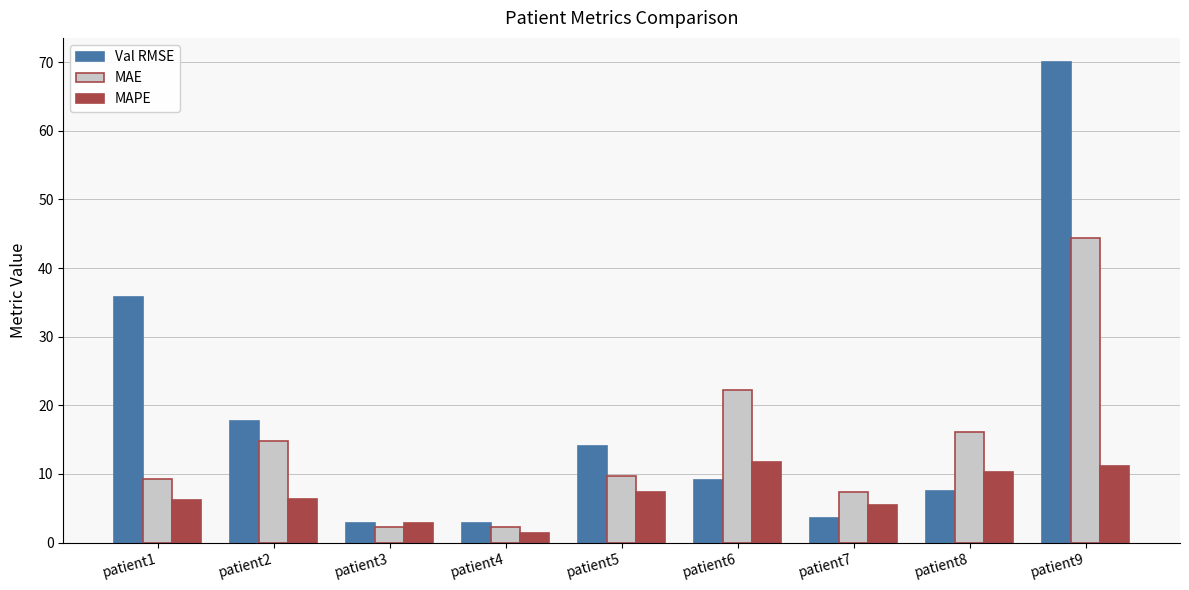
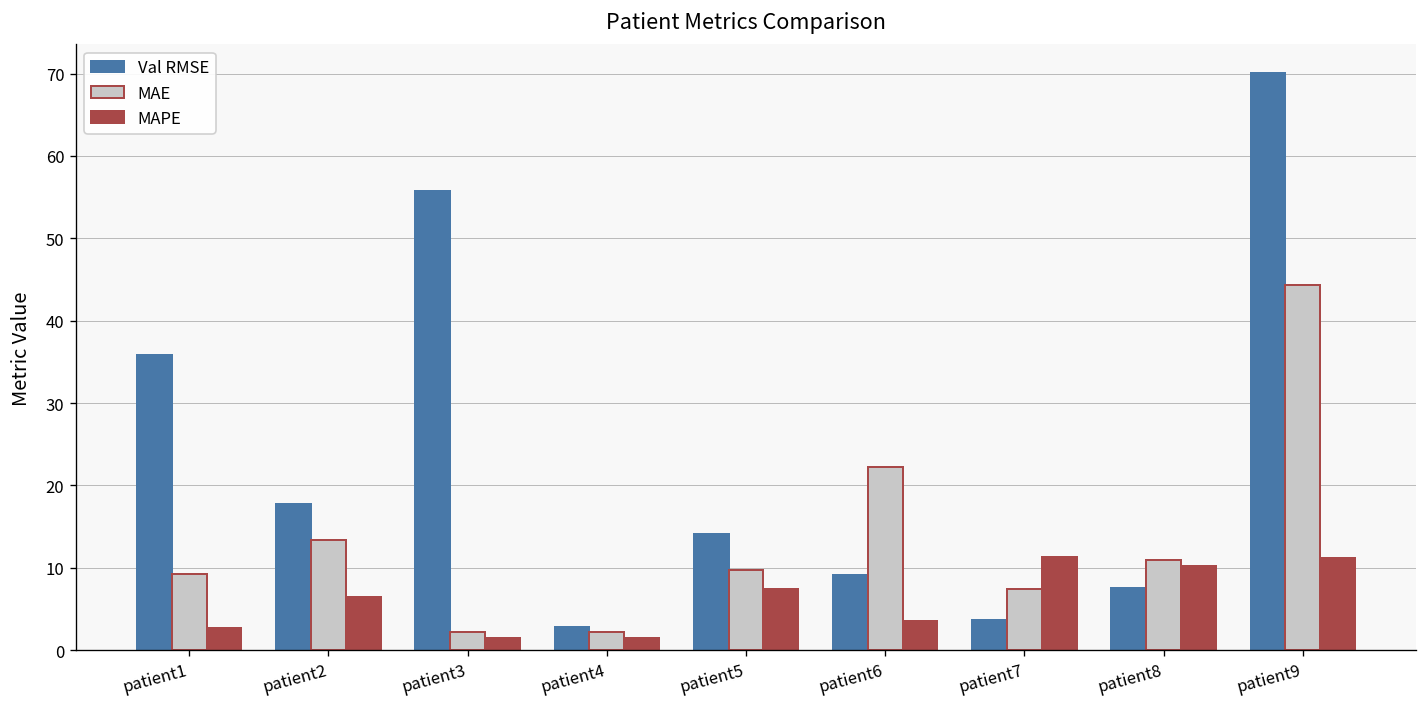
MAPE, patient1: 6 -> 3
MAE, patient2: 15 -> 13
Val RMSE, patient3: 3 -> 56
MAPE, patient3: 3 -> 1
MAPE, patient6: 12 -> 3
MAPE, patient7: 6 -> 11
MAE, patient8: 16 -> 11
